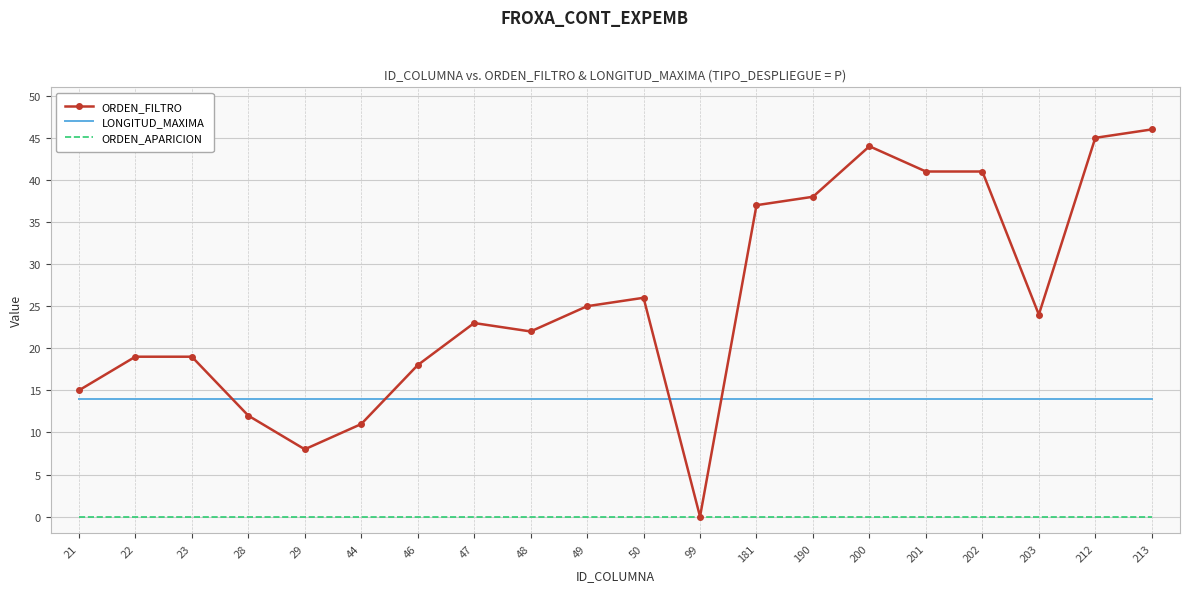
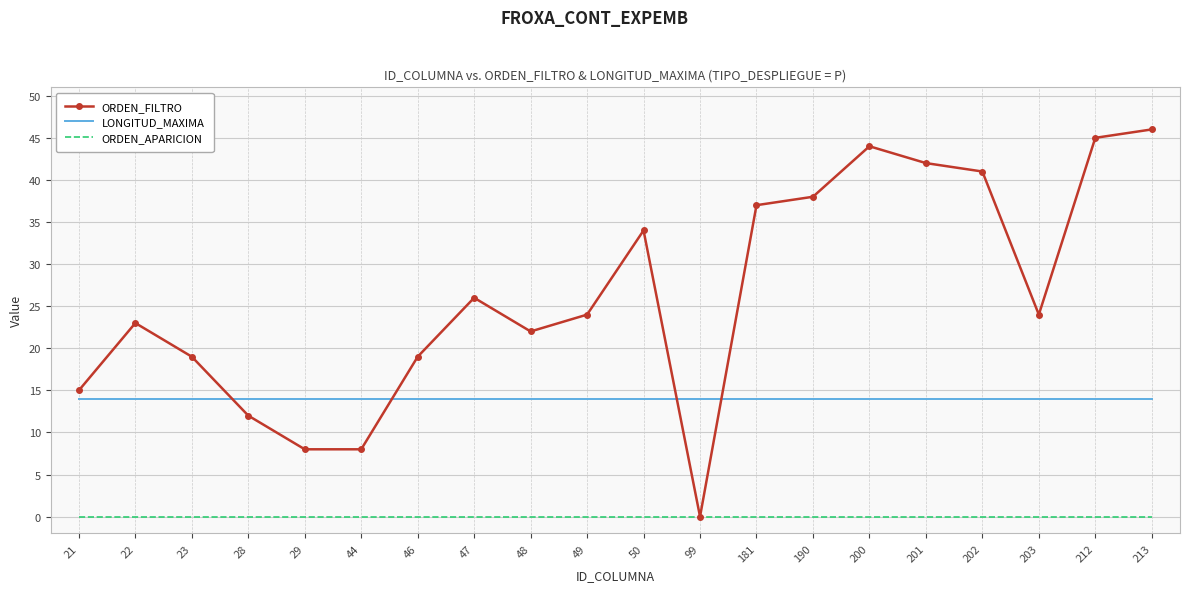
ORDEN_FILTRO, 22: 19 -> 23
ORDEN_FILTRO, 44: 11 -> 8
ORDEN_FILTRO, 46: 18 -> 19
ORDEN_FILTRO, 47: 23 -> 26
ORDEN_FILTRO, 49: 25 -> 24
ORDEN_FILTRO, 50: 26 -> 34
ORDEN_FILTRO, 201: 41 -> 42
